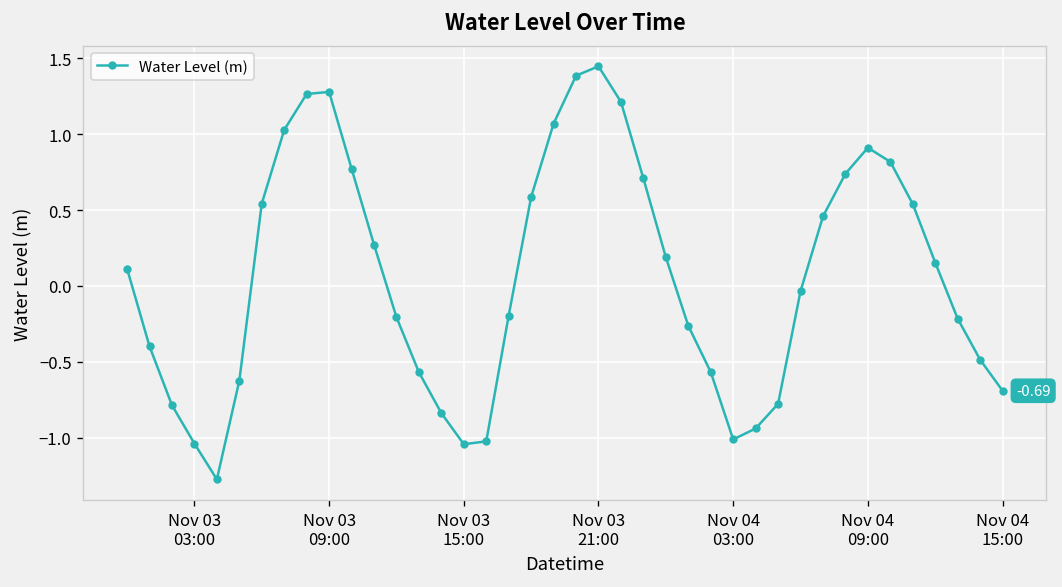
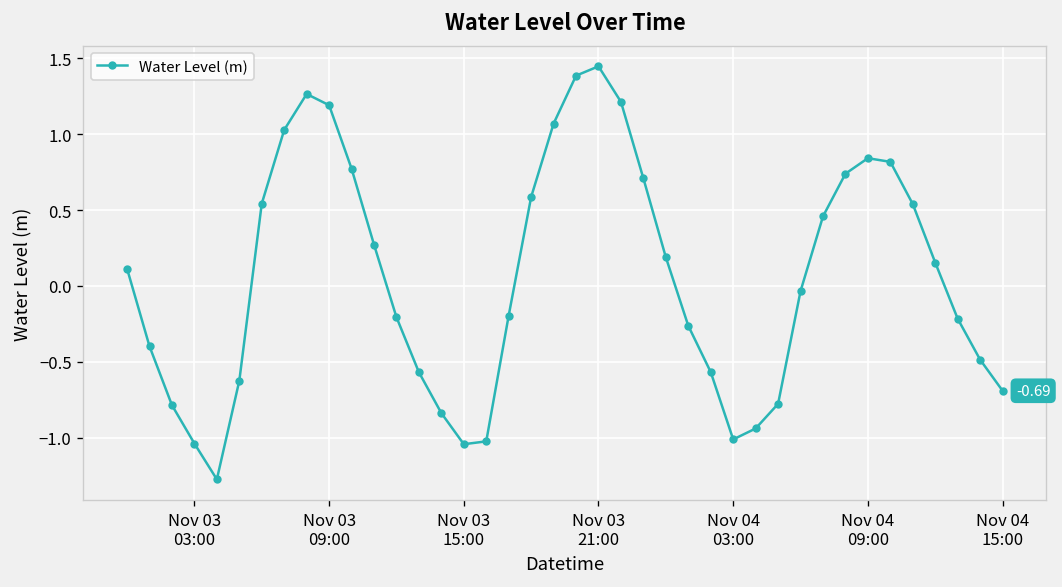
Nov 03 09:00: 1.28 -> 1.19
Nov 04 09:00: 0.91 -> 0.84
